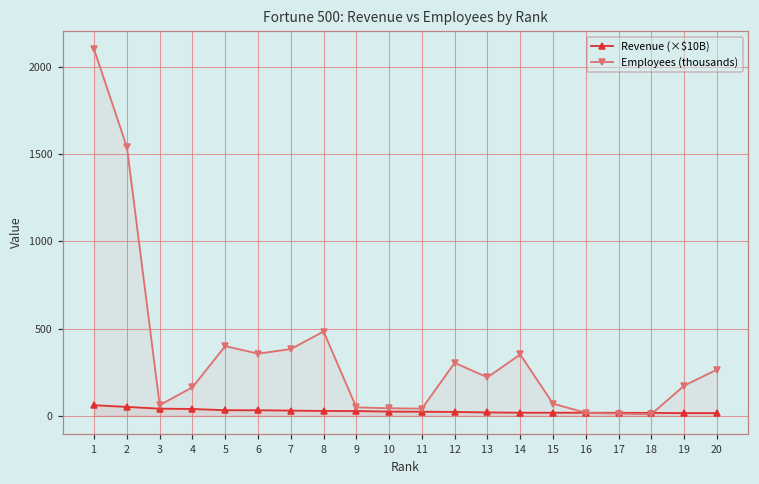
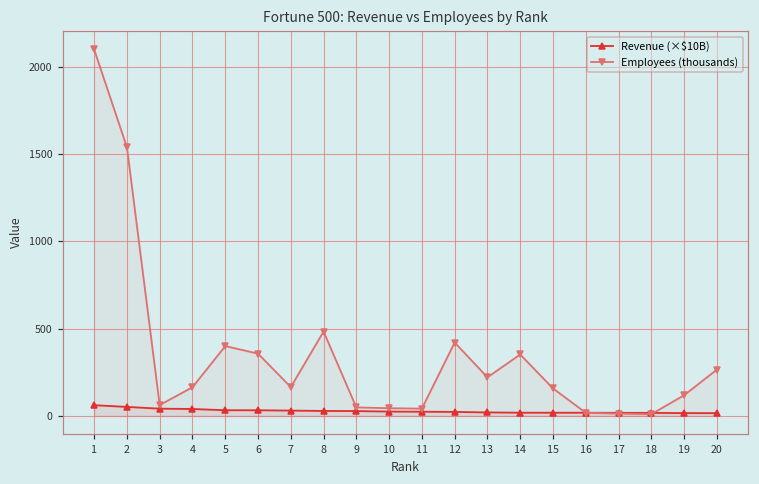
Employees (thousands), 7: 380 -> 160
Employees (thousands), 12: 300 -> 420
Employees (thousands), 15: 70 -> 160
Employees (thousands), 19: 170 -> 120
